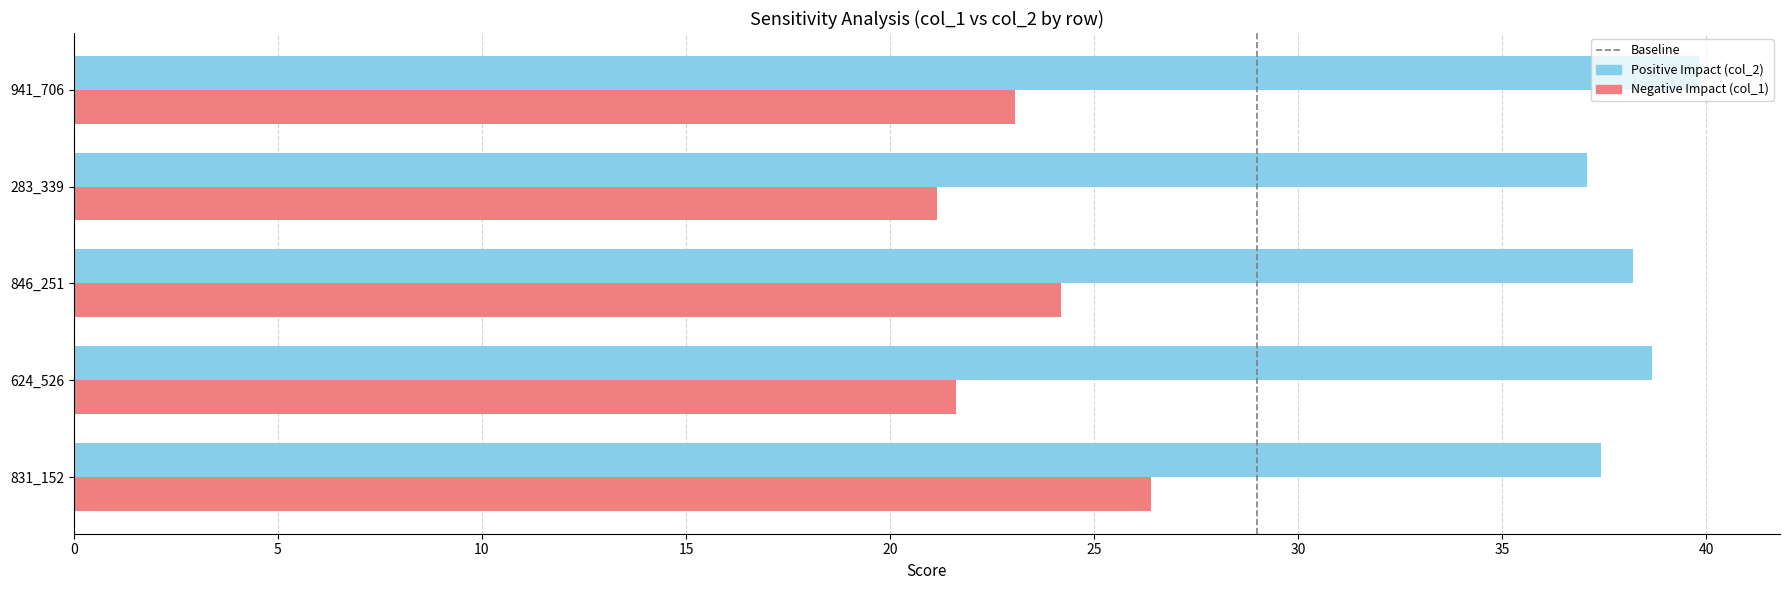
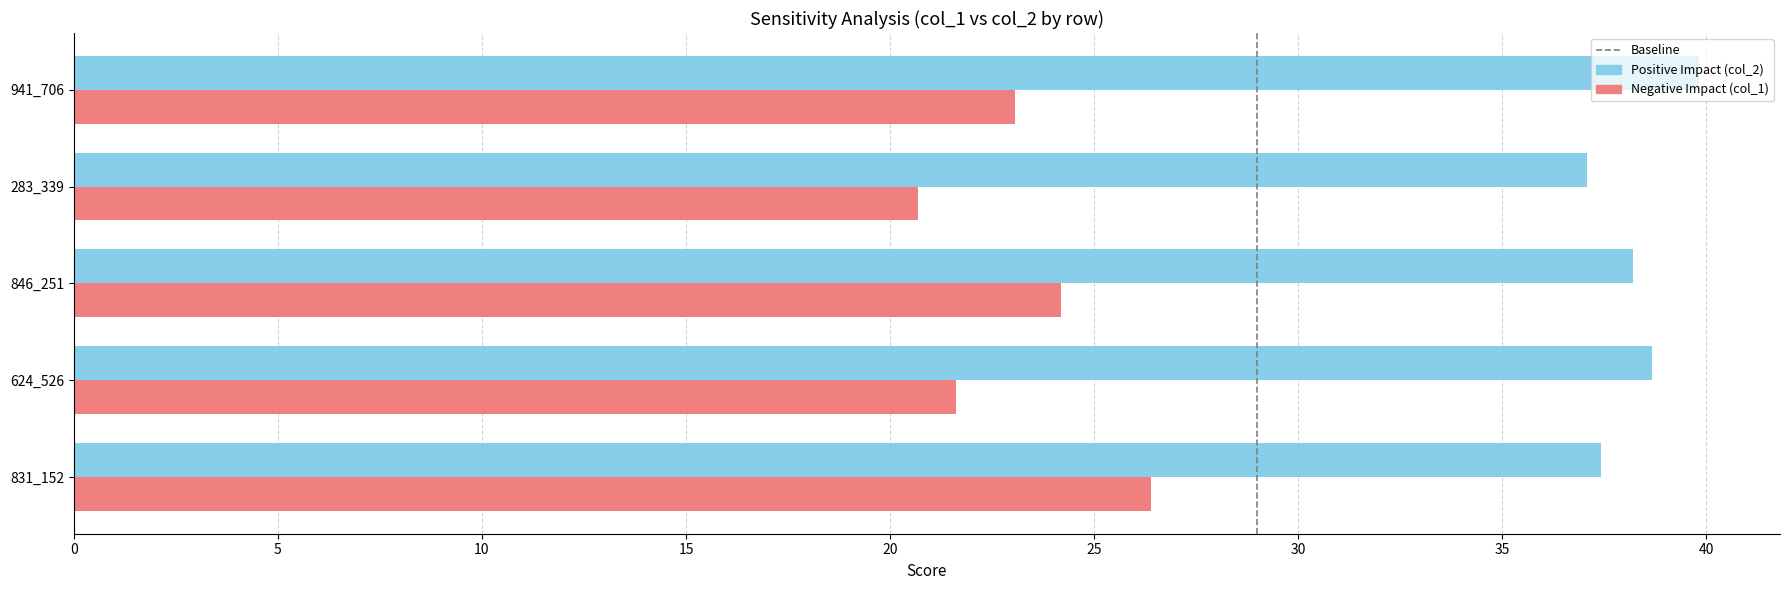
Negative Impact (col_1), 283_339: 21.1 -> 20.7
